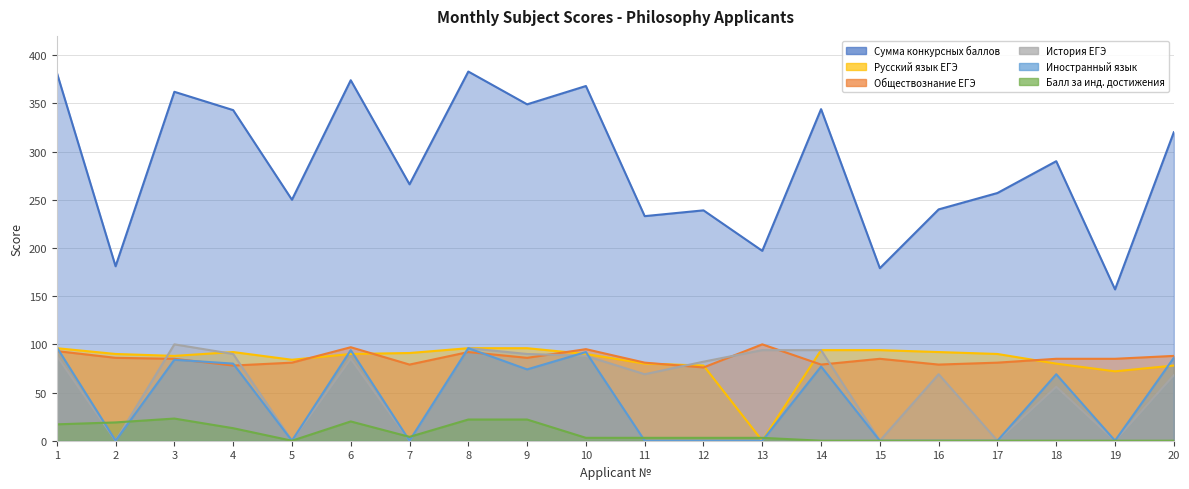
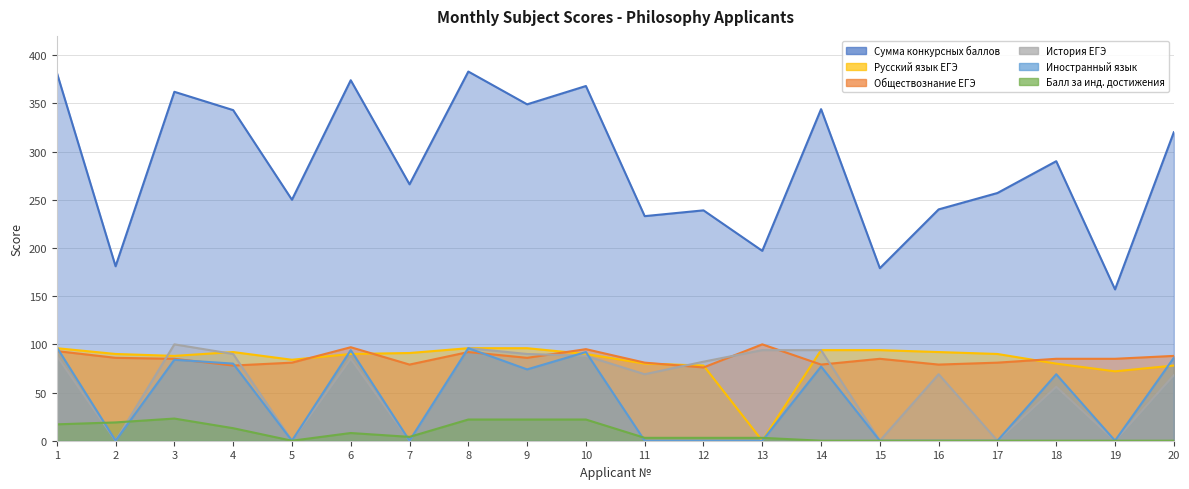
Балл за инд. достижения, 6: 20 -> 10
Балл за инд. достижения, 10: 0 -> 20
